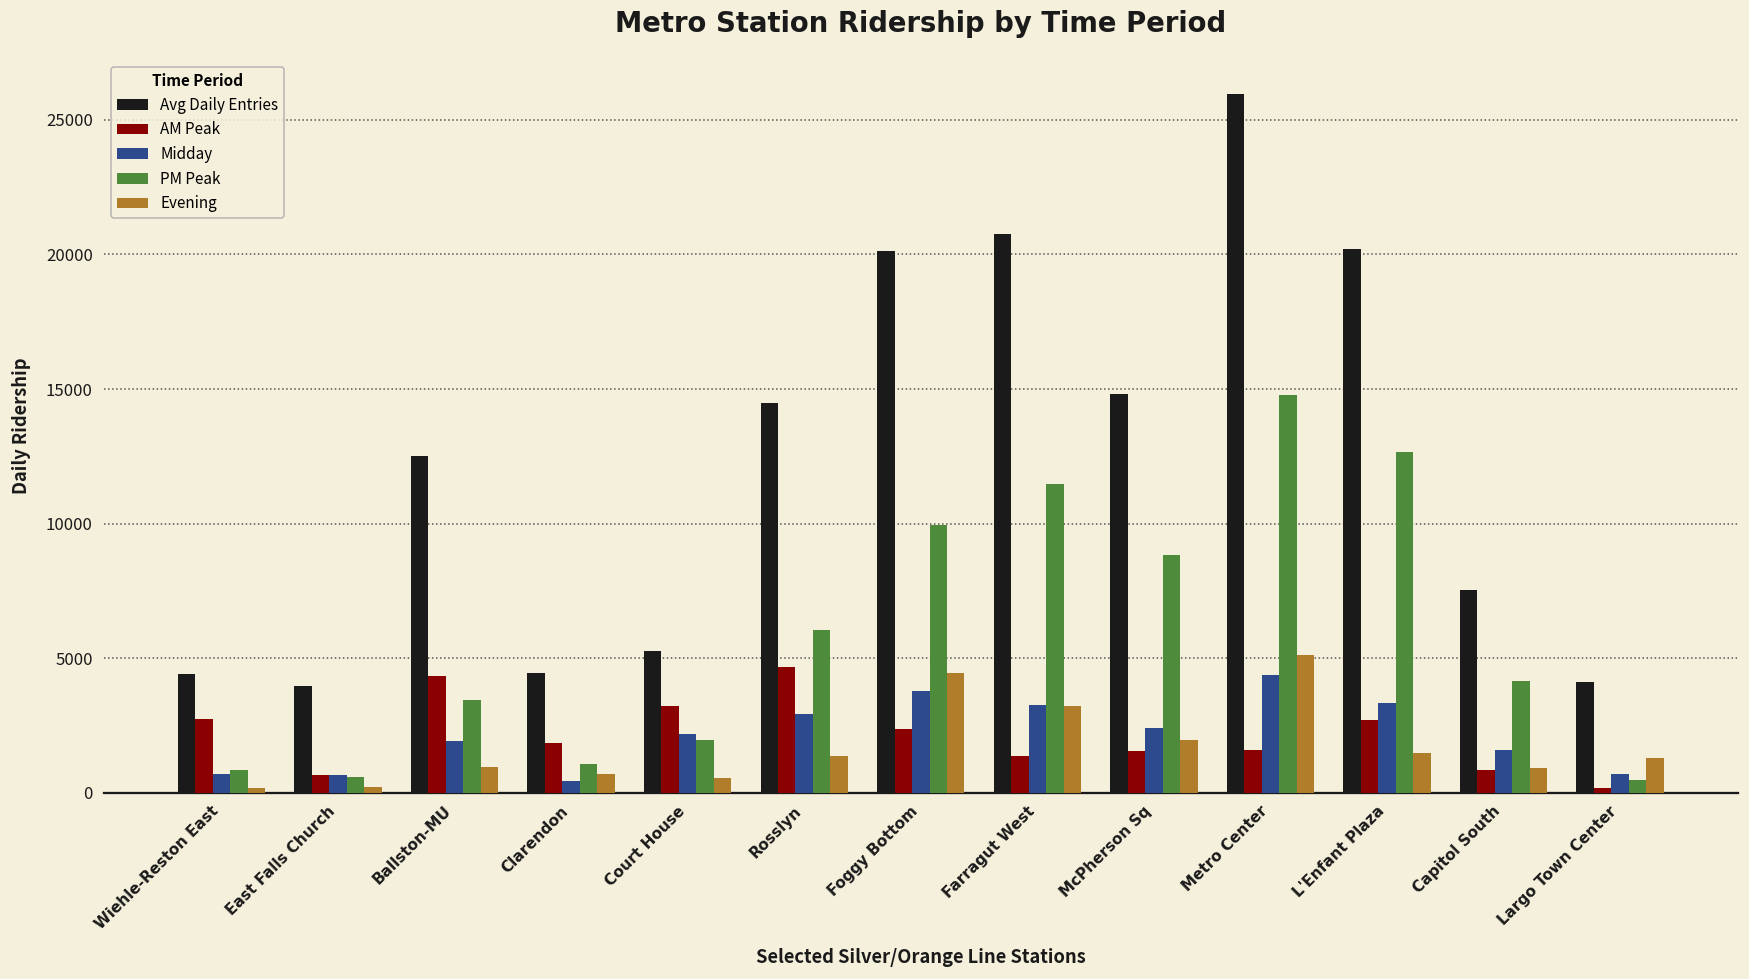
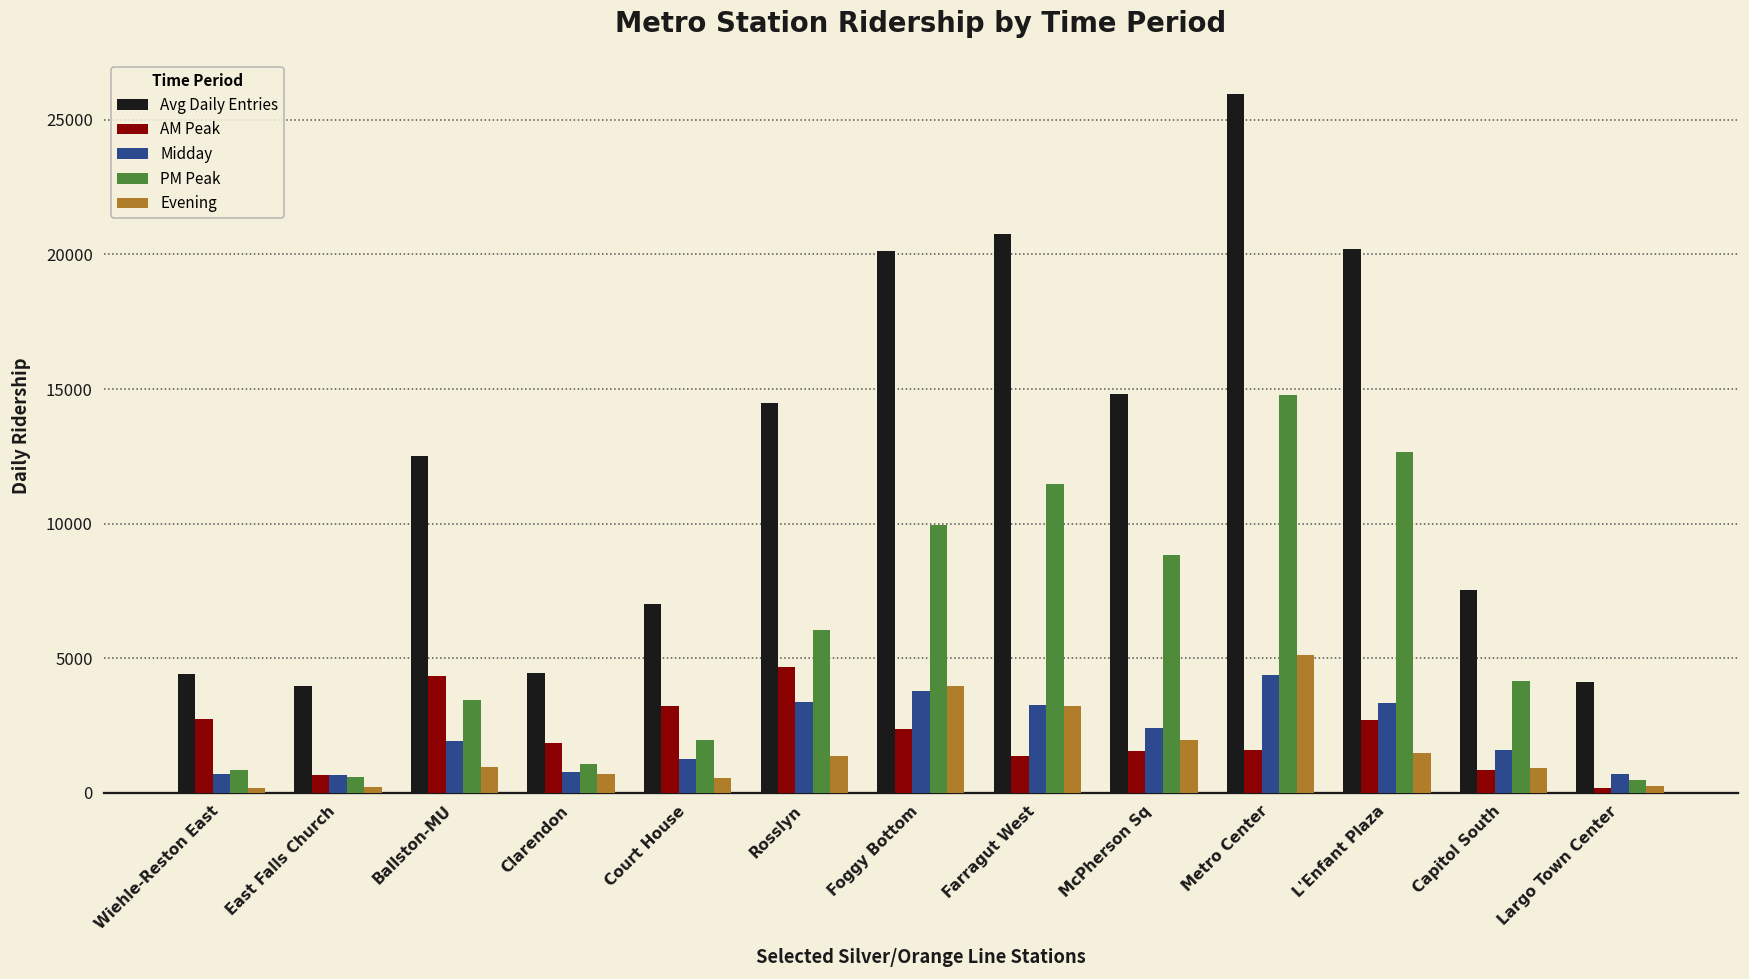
Midday, Clarendon: 400 -> 800
Avg Daily Entries, Court House: 5300 -> 7000
Midday, Court House: 2200 -> 1300
Midday, Rosslyn: 2900 -> 3400
Evening, Foggy Bottom: 4400 -> 4000
Evening, Largo Town Center: 1300 -> 200
